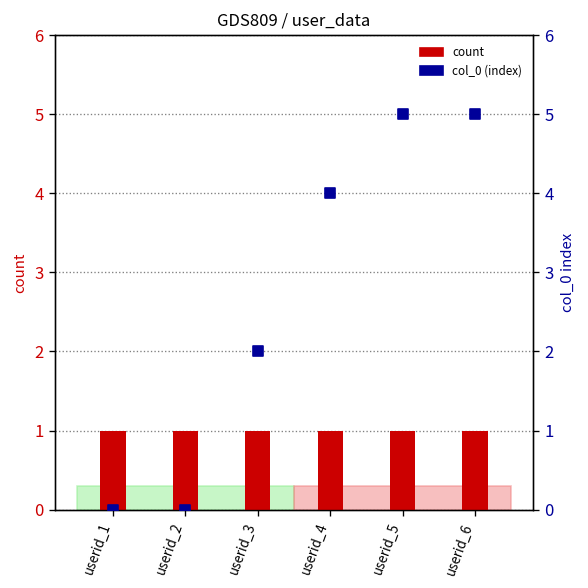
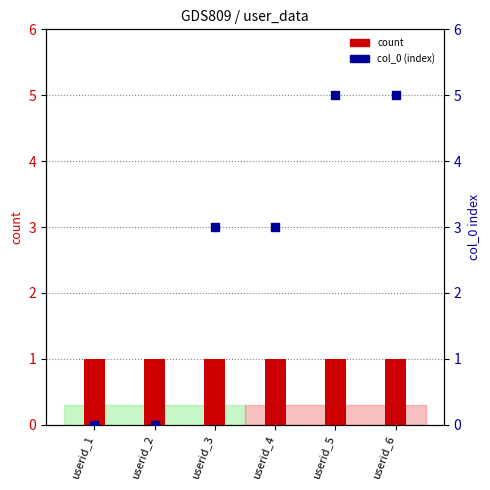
col_0 (index), userid_3: 2 -> 3
col_0 (index), userid_4: 4 -> 3
